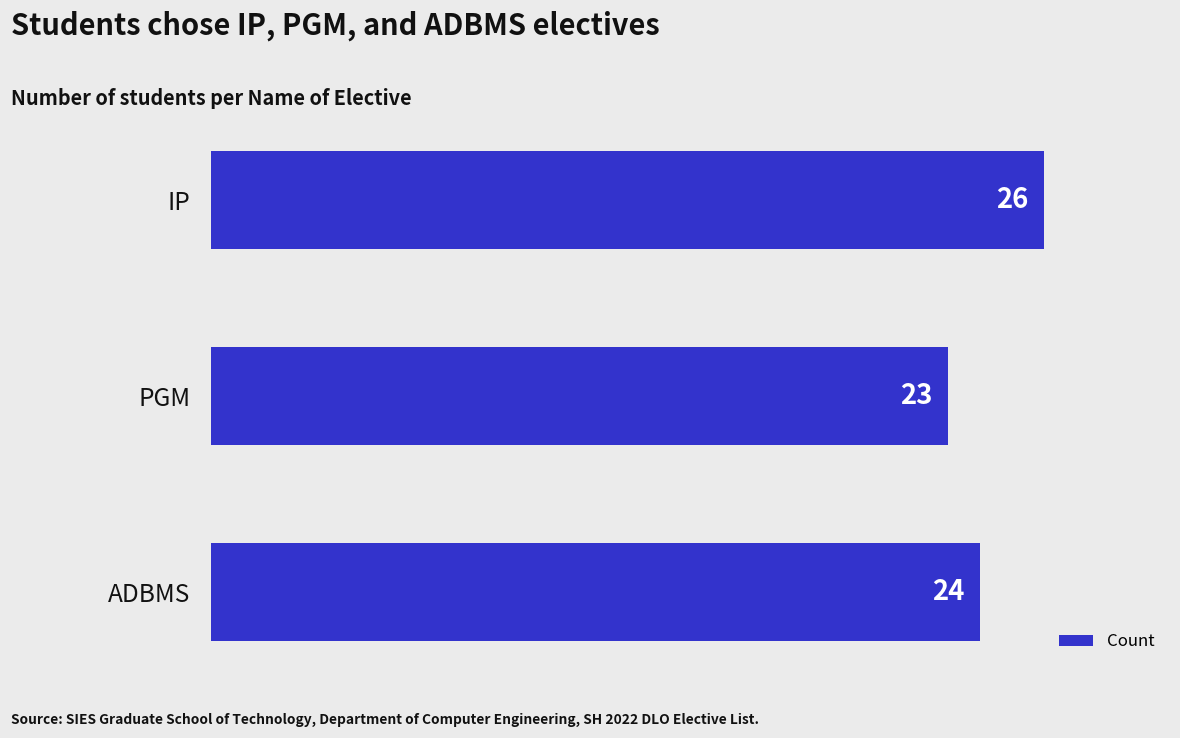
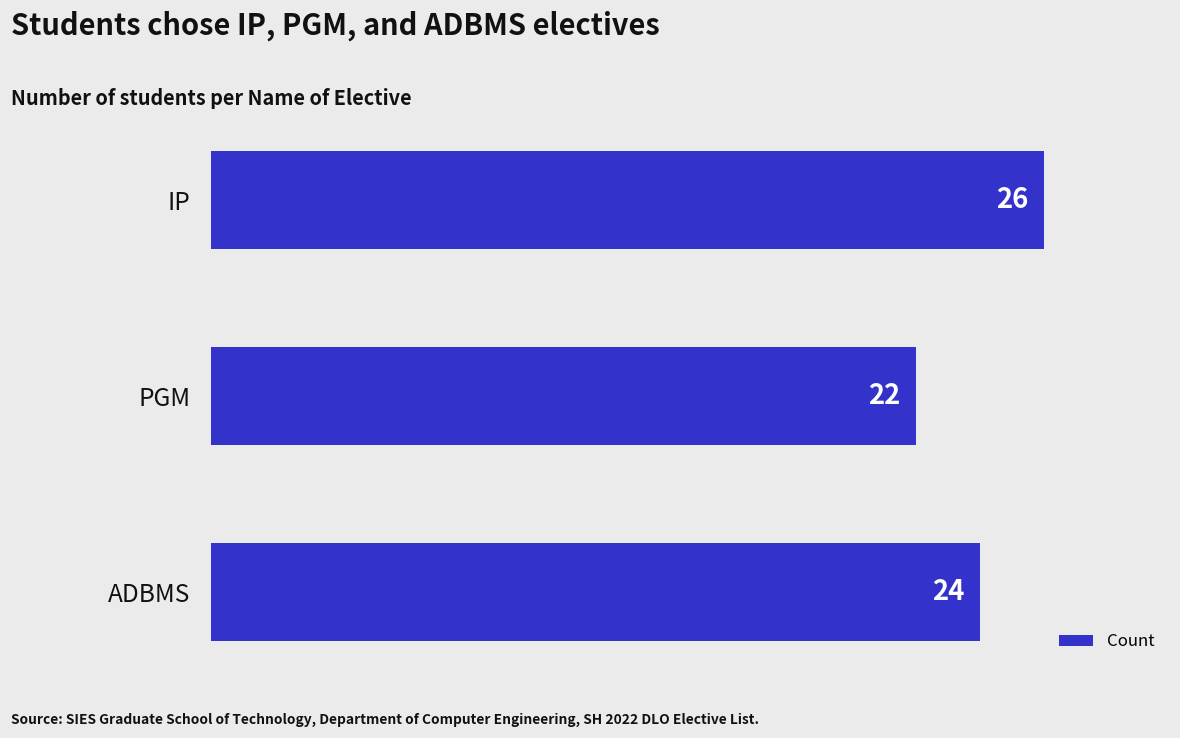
PGM: 23 -> 22
